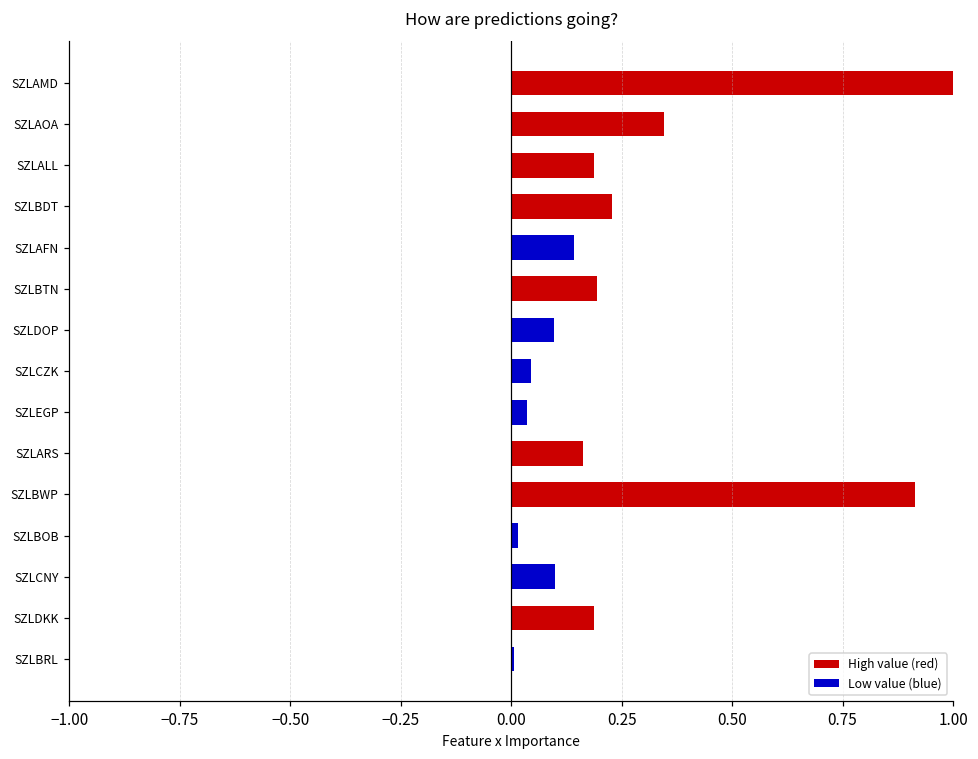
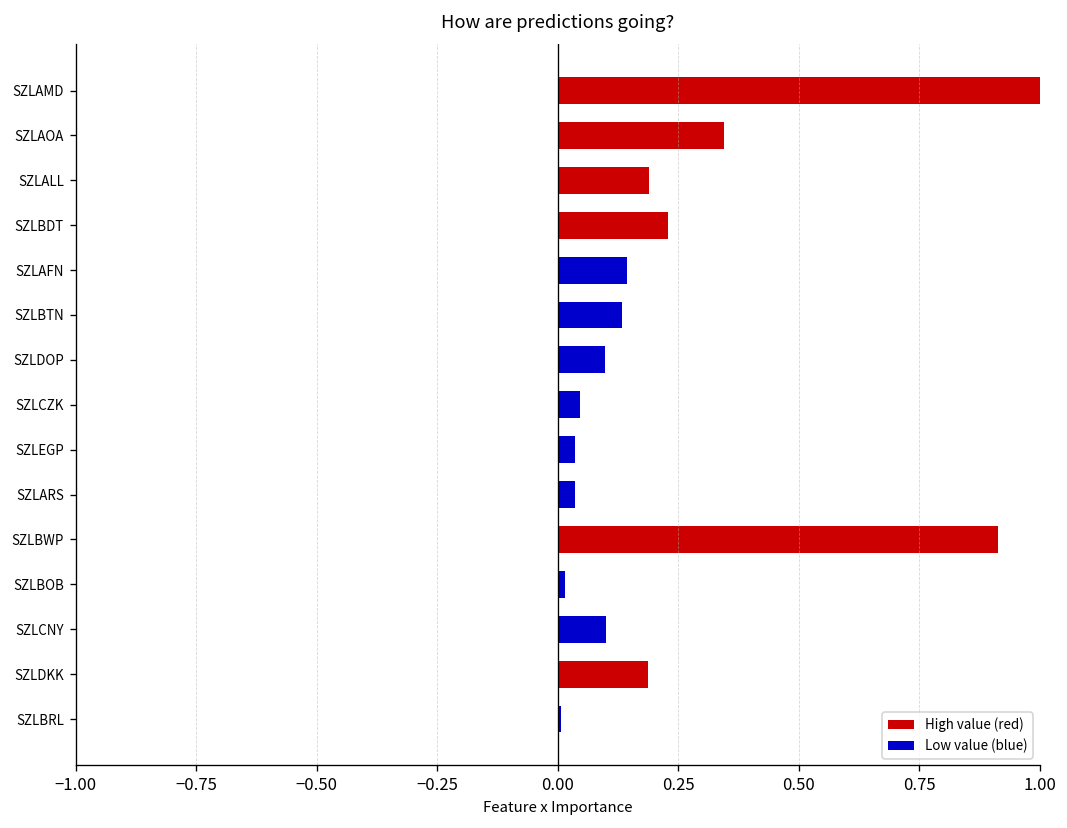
SZLBTN: 0.19 -> 0.13
SZLARS: 0.16 -> 0.04
